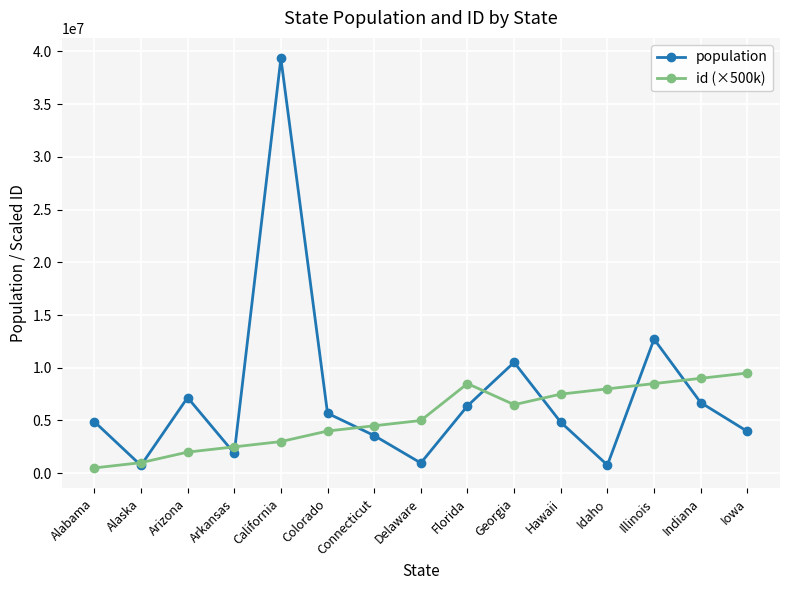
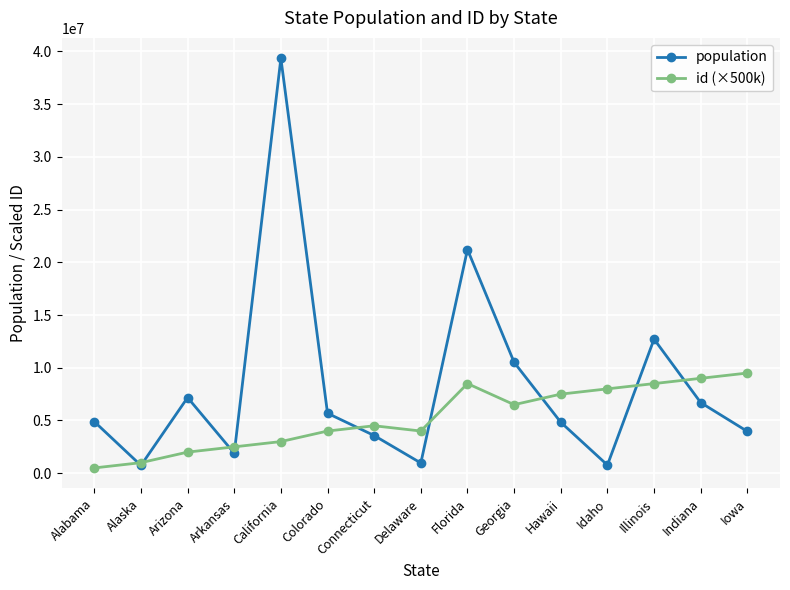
id (×500k), Delaware: 5000000 -> 4000000
population, Florida: 6400000 -> 21200000
